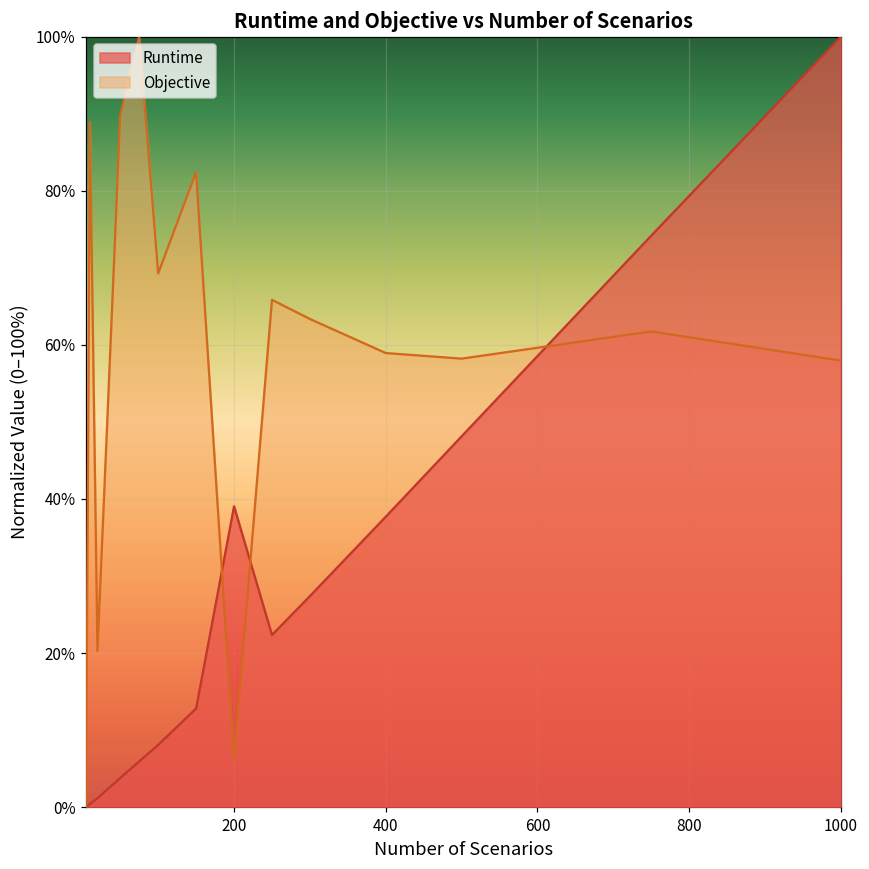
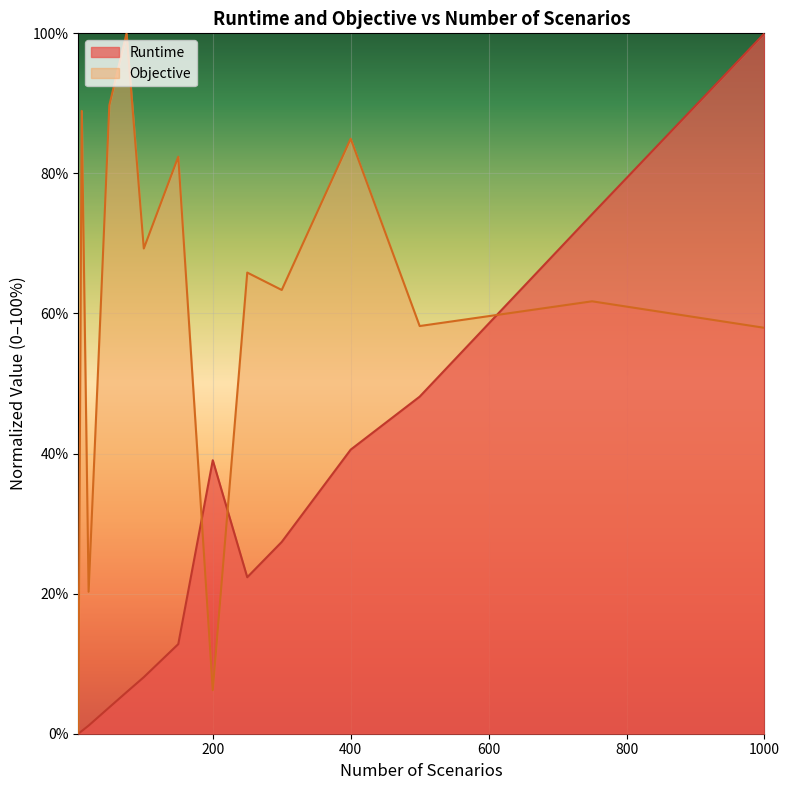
Runtime, 400: 38% -> 41%
Objective, 400: 59% -> 85%
